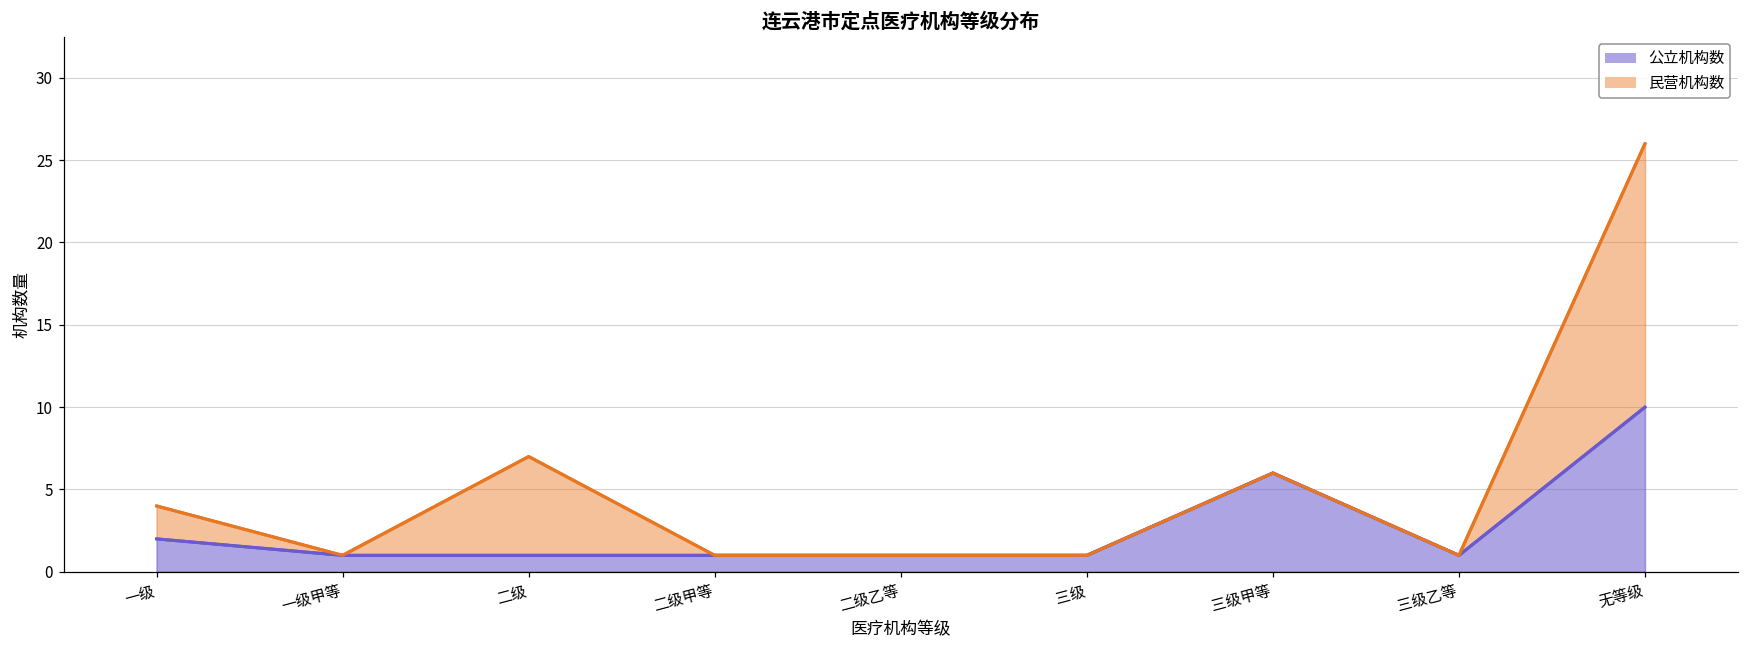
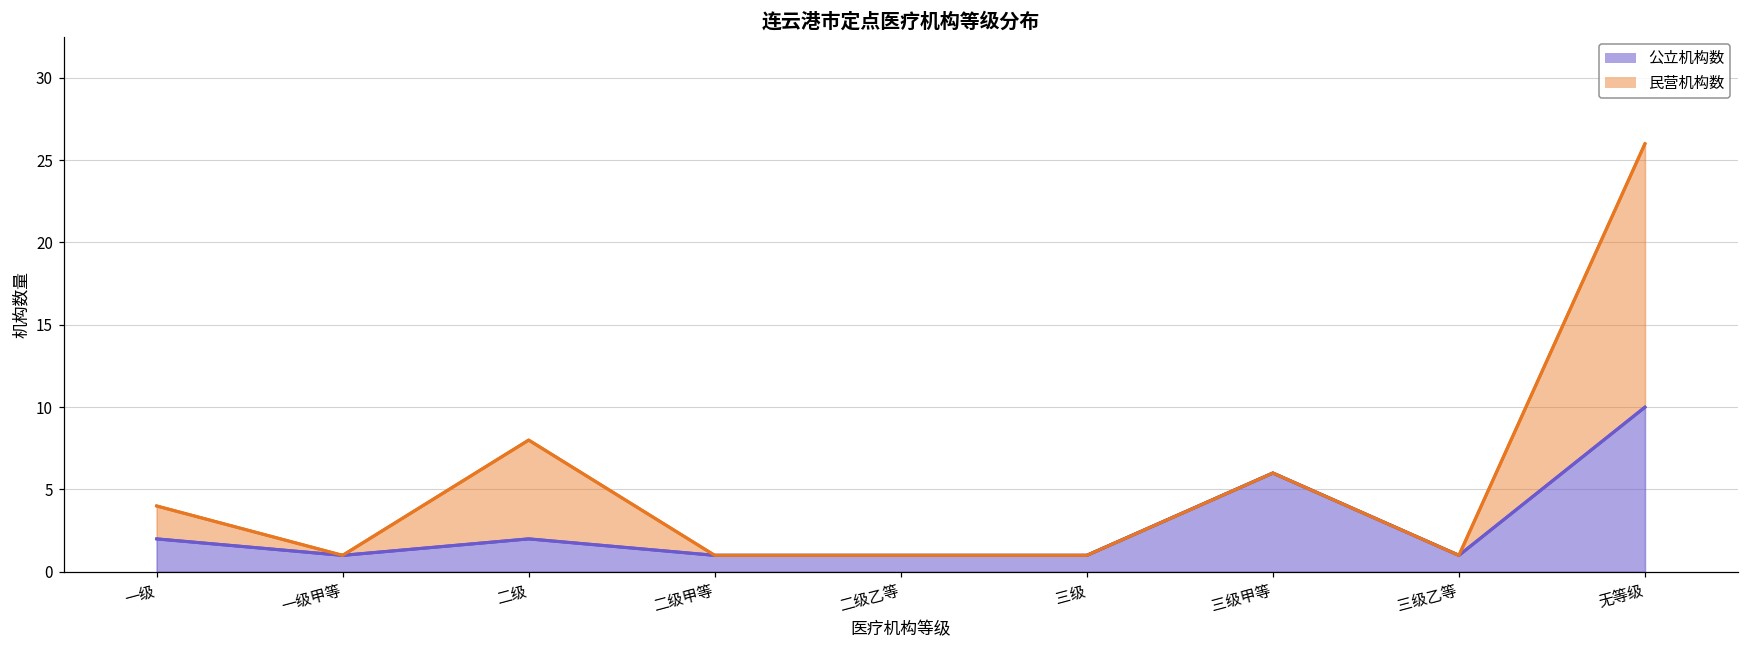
公立机构数, 二级: 1 -> 2
